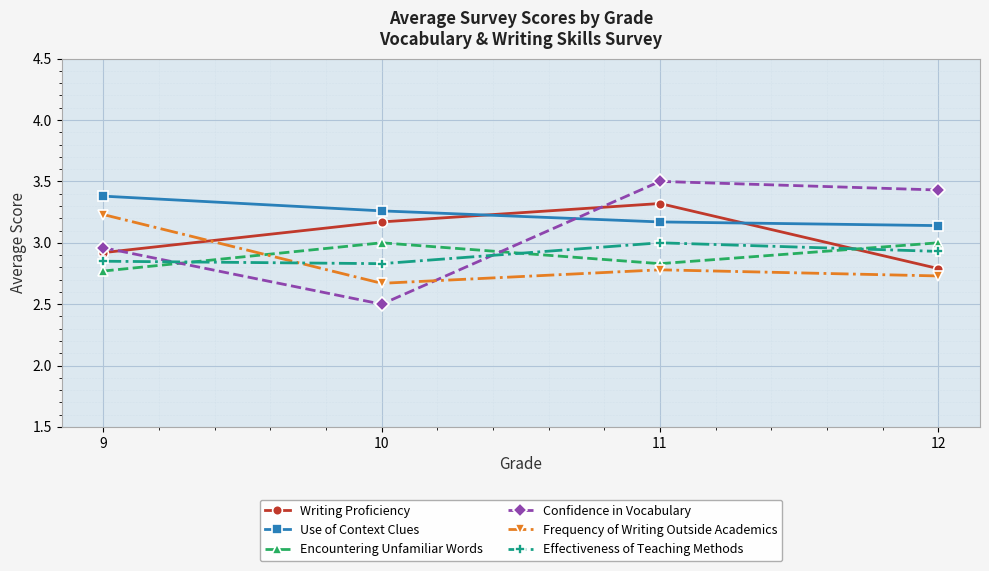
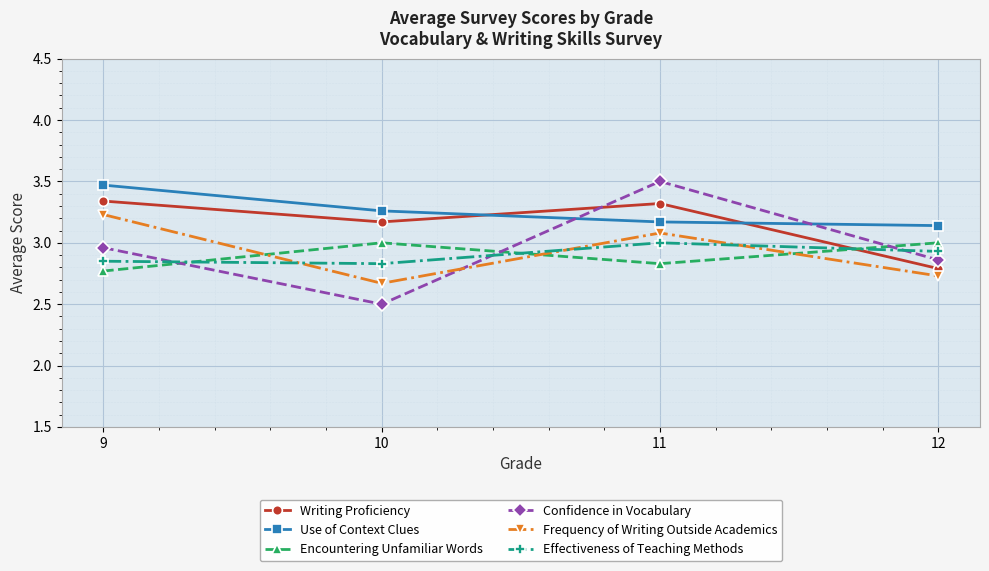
Writing Proficiency, 9: 2.92 -> 3.34
Use of Context Clues, 9: 3.38 -> 3.47
Frequency of Writing Outside Academics, 11: 2.78 -> 3.08
Confidence in Vocabulary, 12: 3.43 -> 2.86
